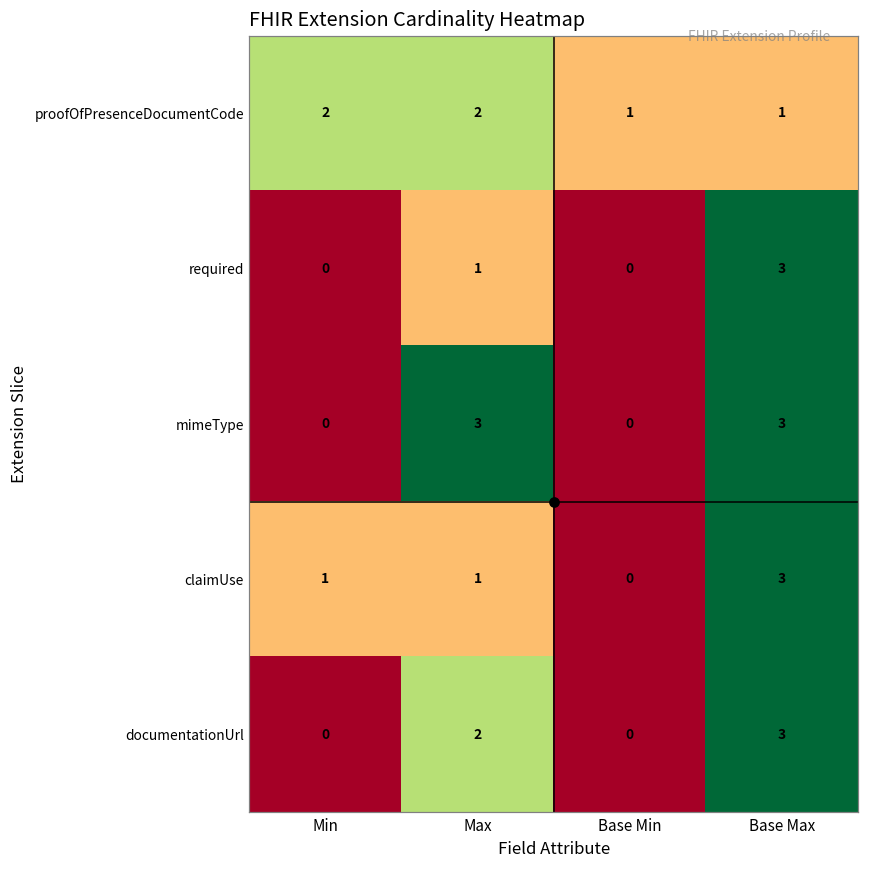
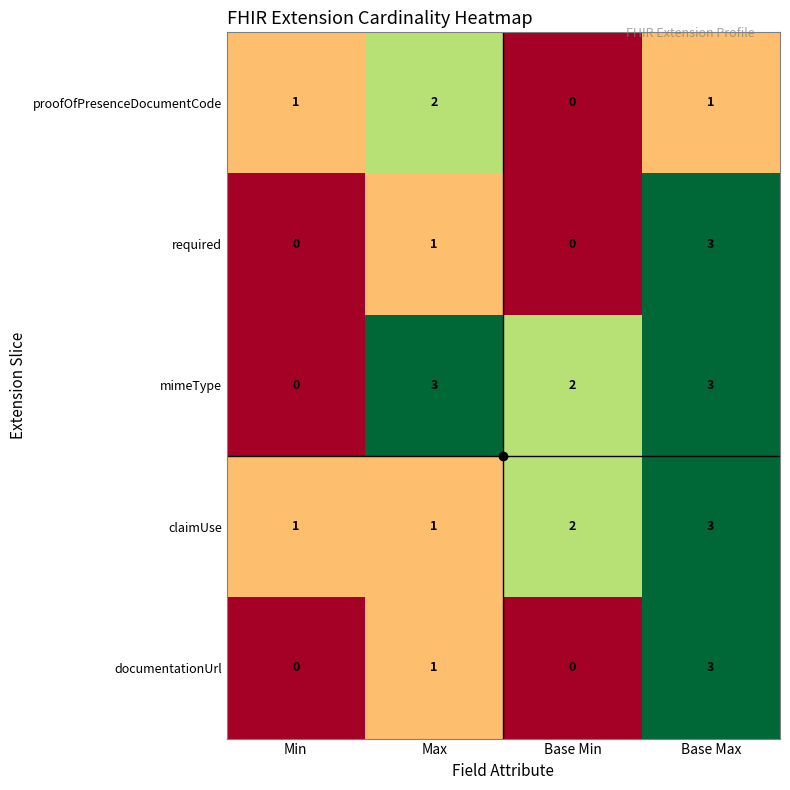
proofOfPresenceDocumentCode, Min: 2 -> 1
proofOfPresenceDocumentCode, Base Min: 1 -> 0
mimeType, Base Min: 0 -> 2
claimUse, Base Min: 0 -> 2
documentationUrl, Max: 2 -> 1
